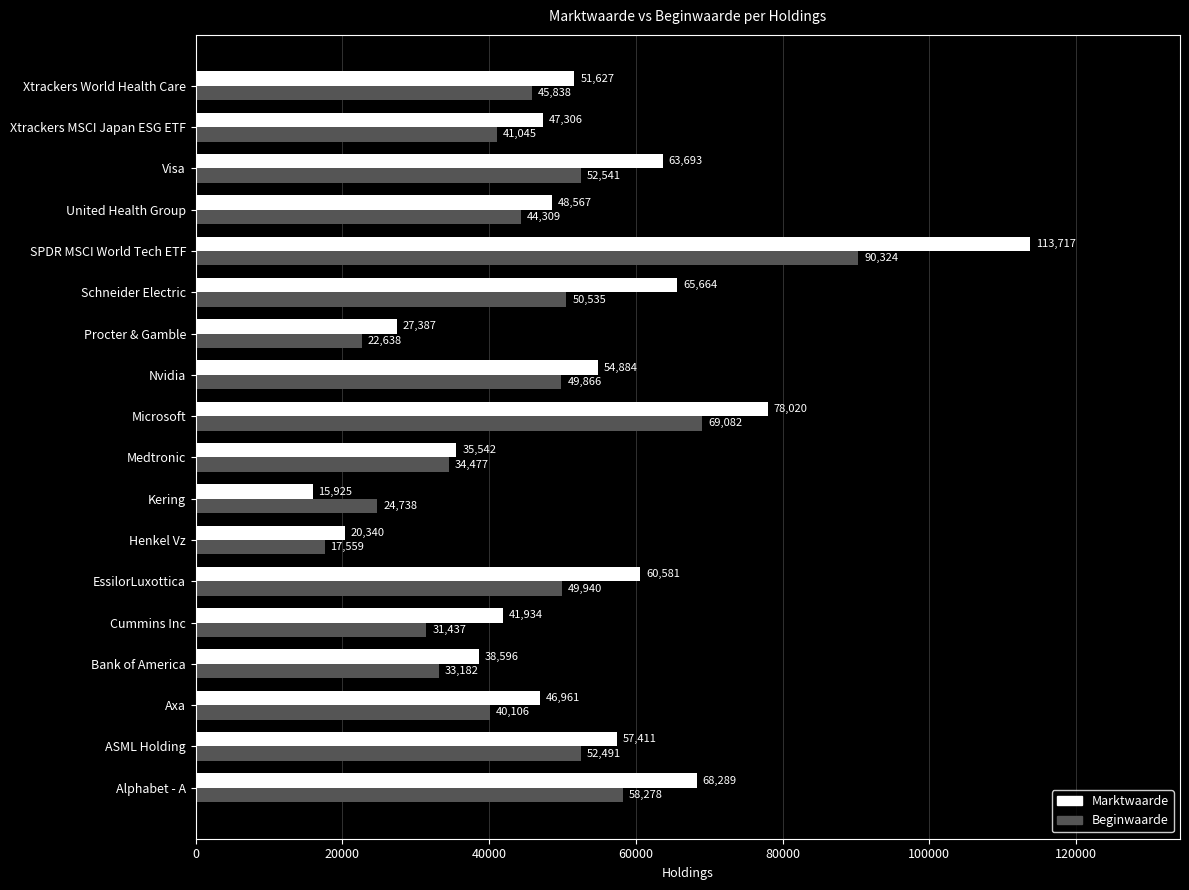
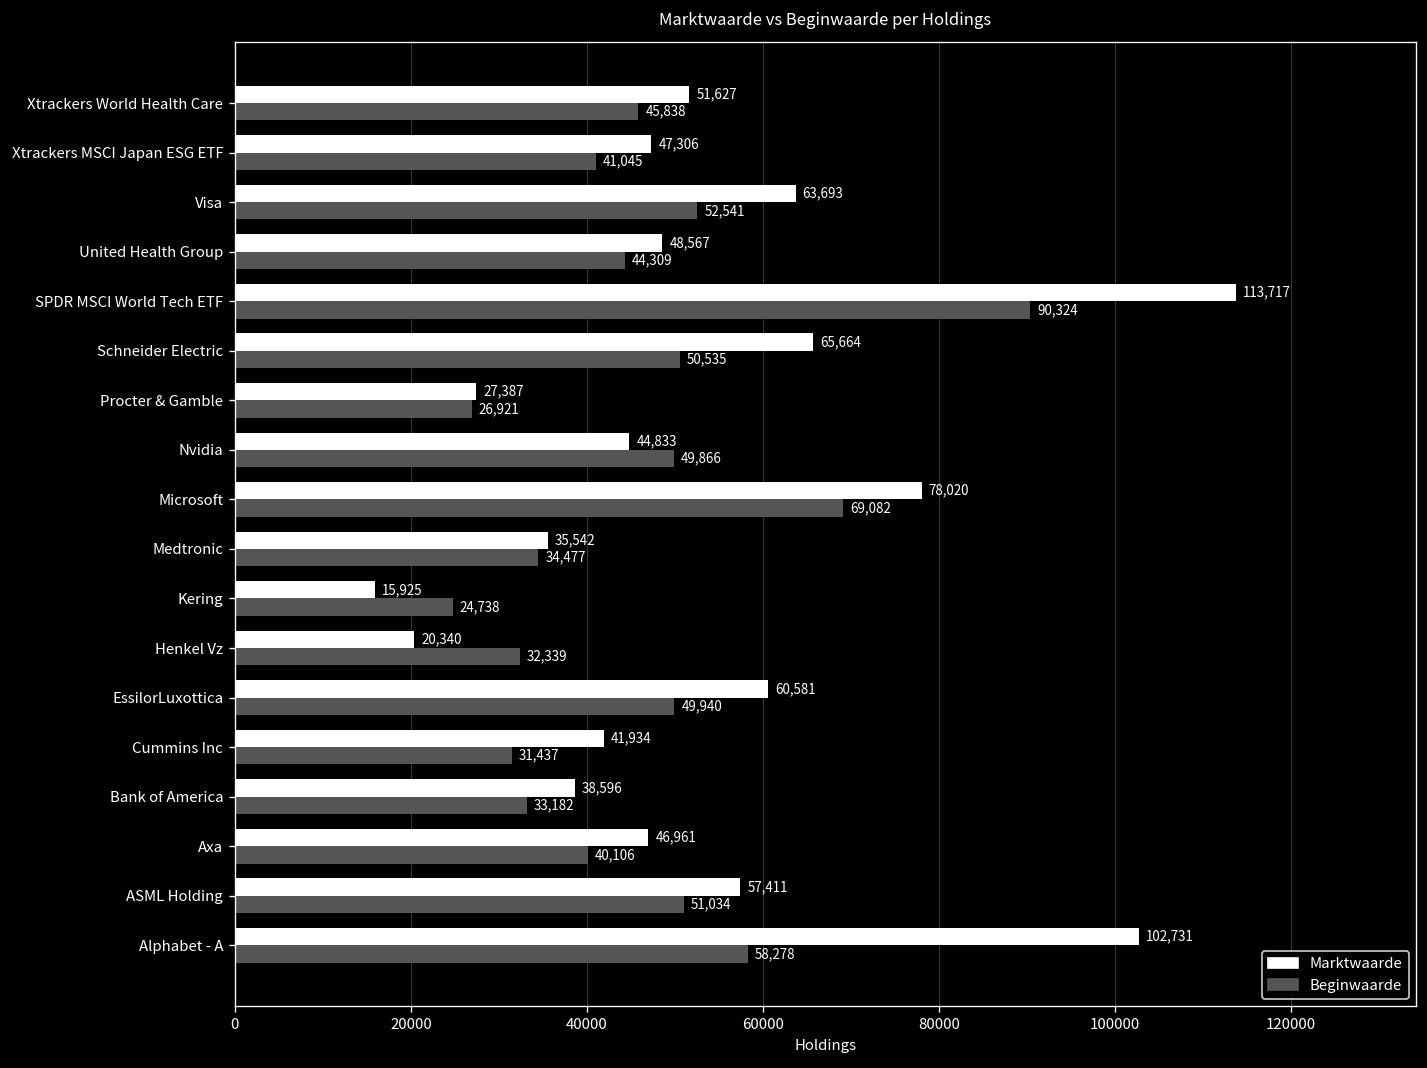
Beginwaarde, Procter & Gamble: 22,638 -> 26,921
Marktwaarde, Nvidia: 54,884 -> 44,833
Beginwaarde, Henkel Vz: 17,559 -> 32,339
Beginwaarde, ASML Holding: 52,491 -> 51,034
Marktwaarde, Alphabet - A: 68,289 -> 102,731
